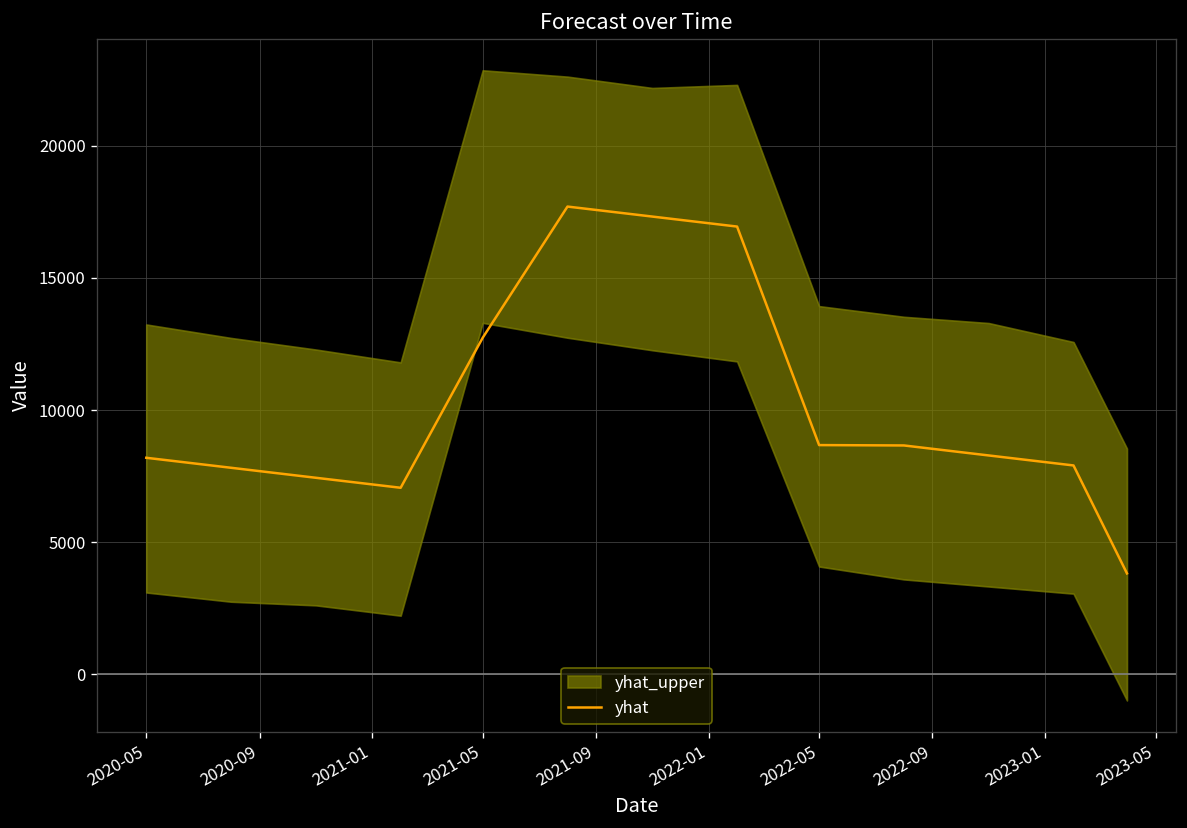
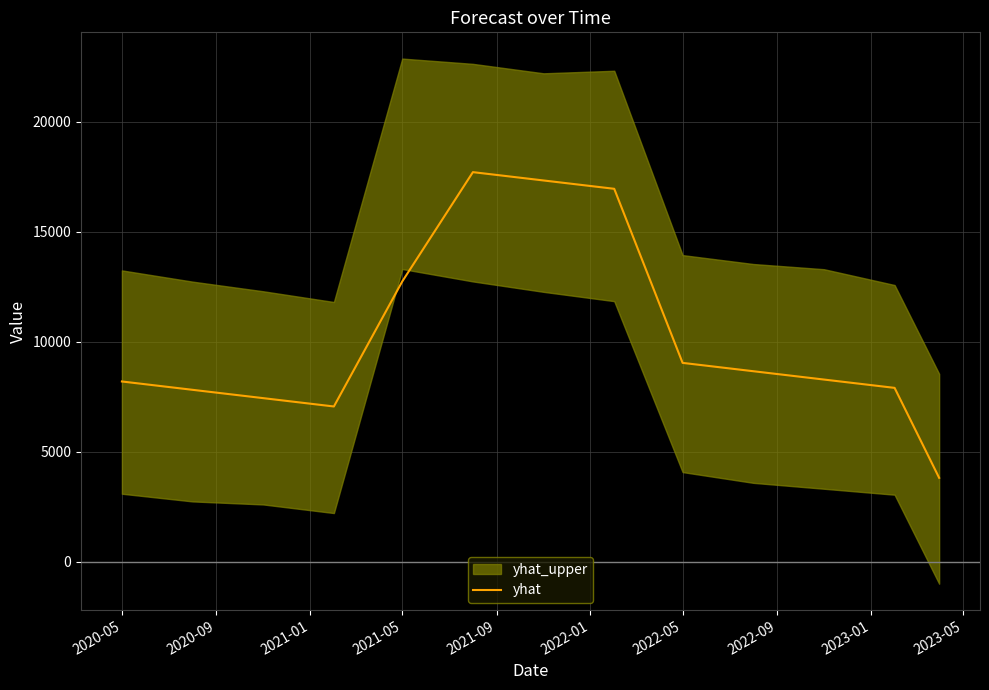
yhat, 2022-05: 8700 -> 9000
